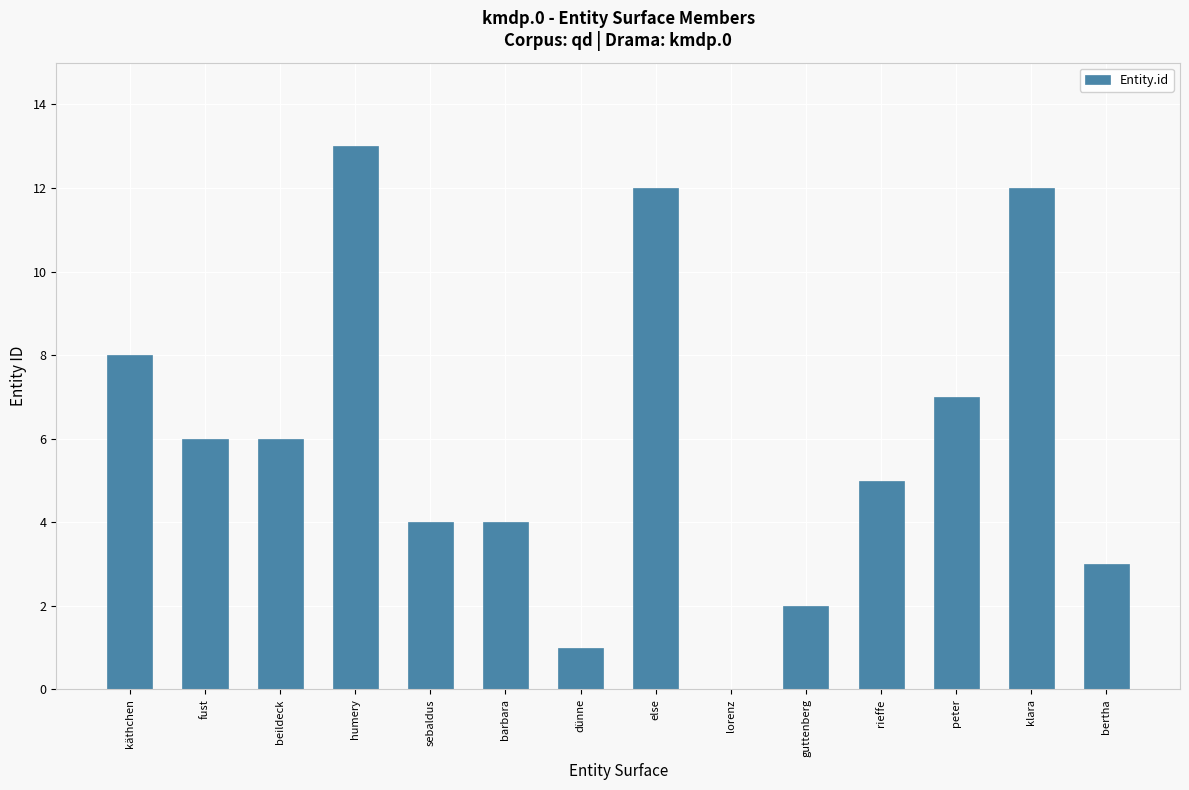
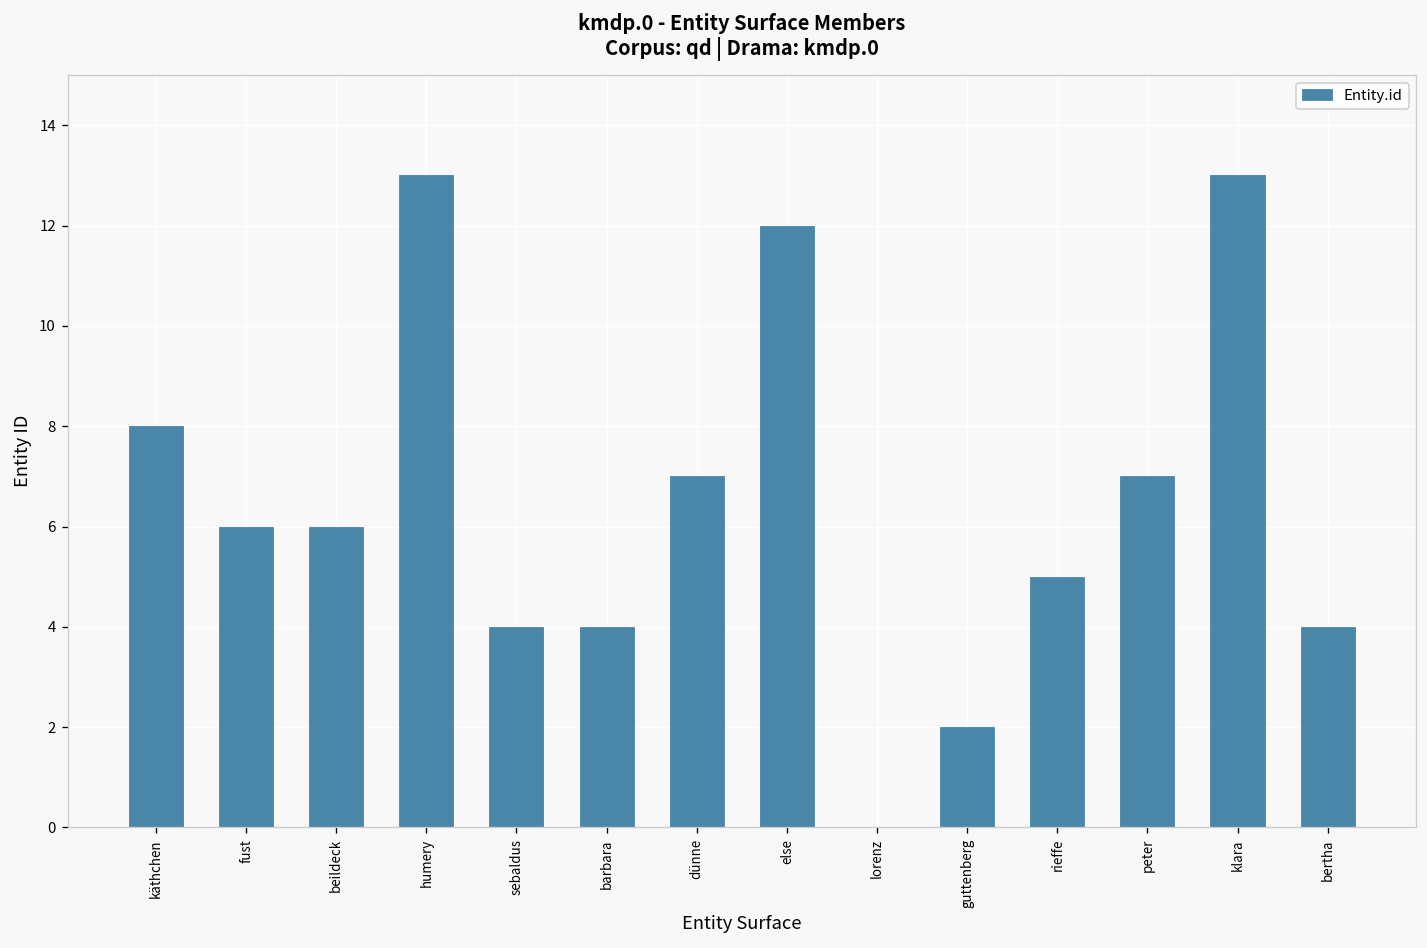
dünne: 1 -> 7
klara: 12 -> 13
bertha: 3 -> 4
